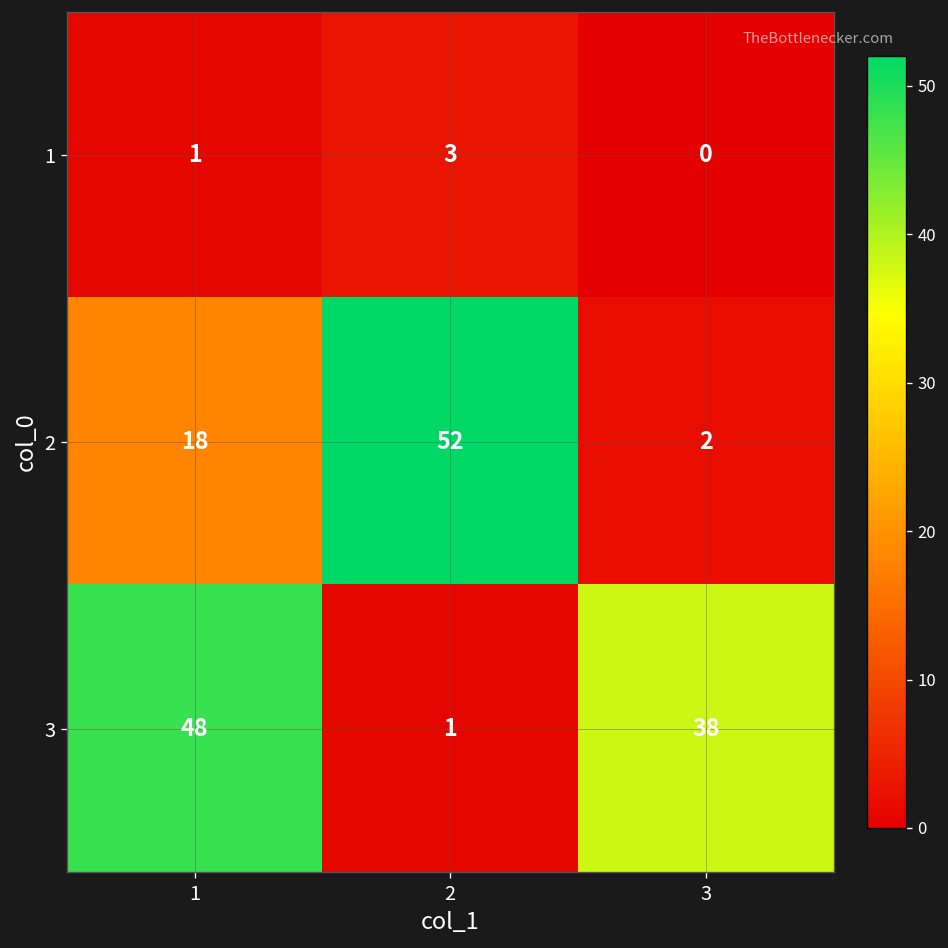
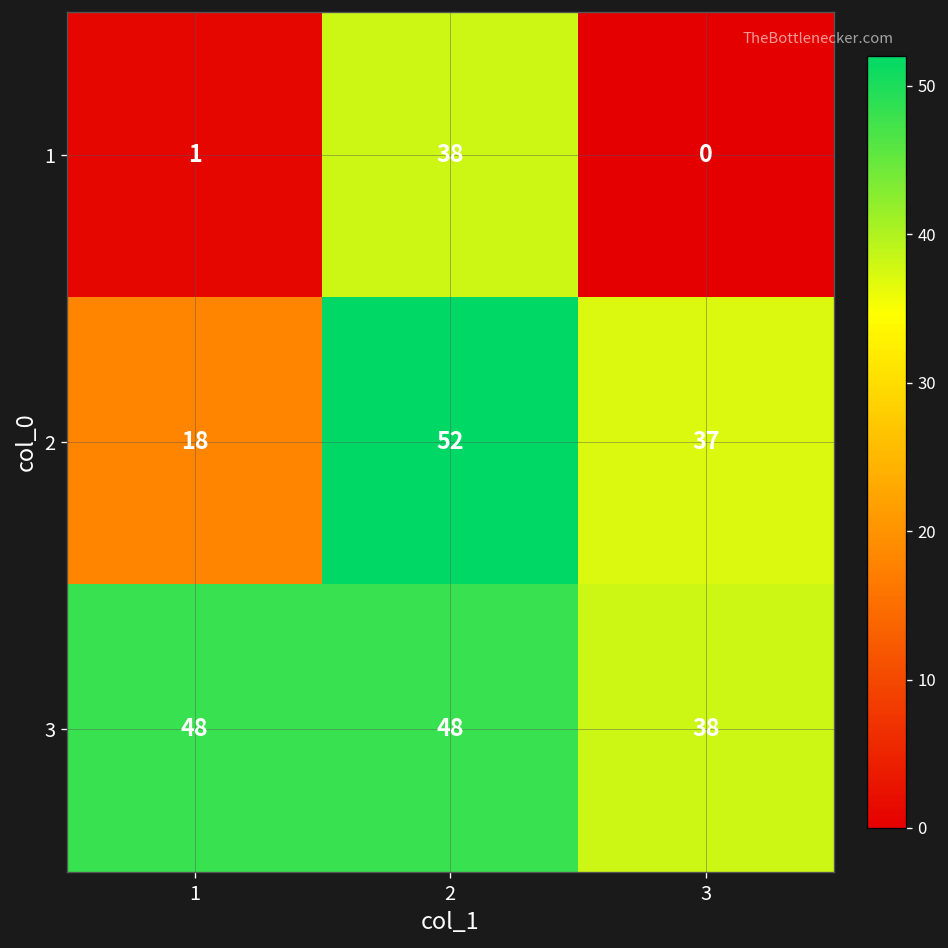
1, 2: 3 -> 38
2, 3: 2 -> 37
3, 2: 1 -> 48
